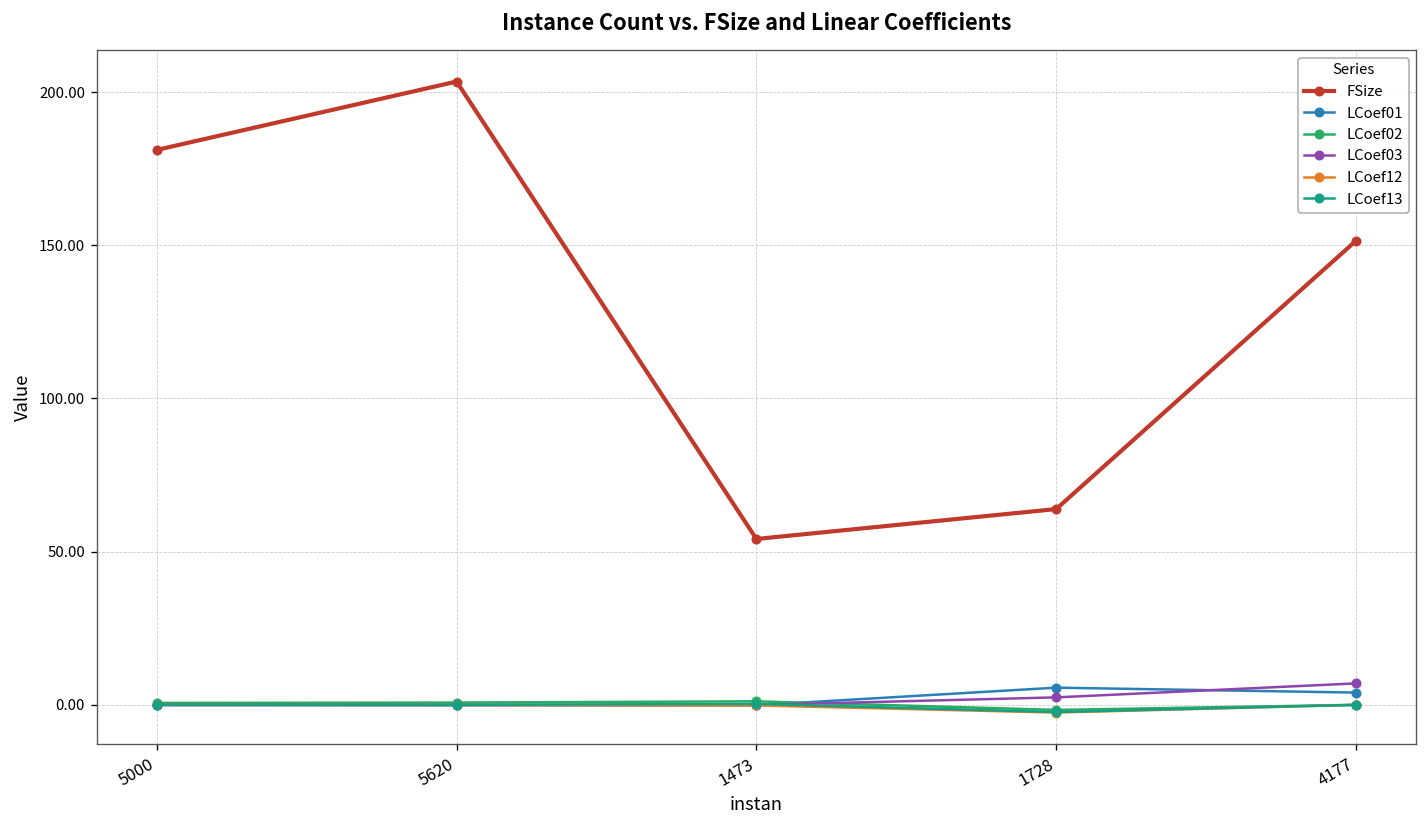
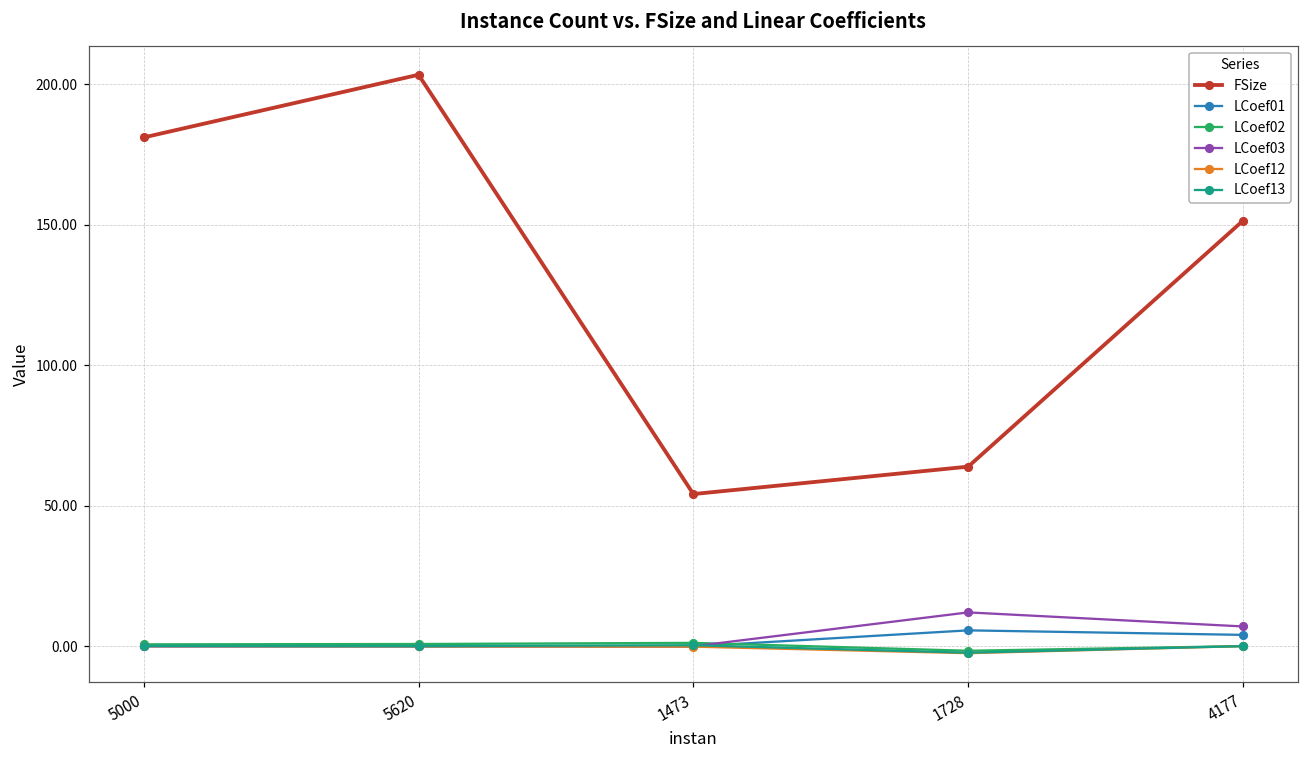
LCoef03, 1728: 2 -> 12
